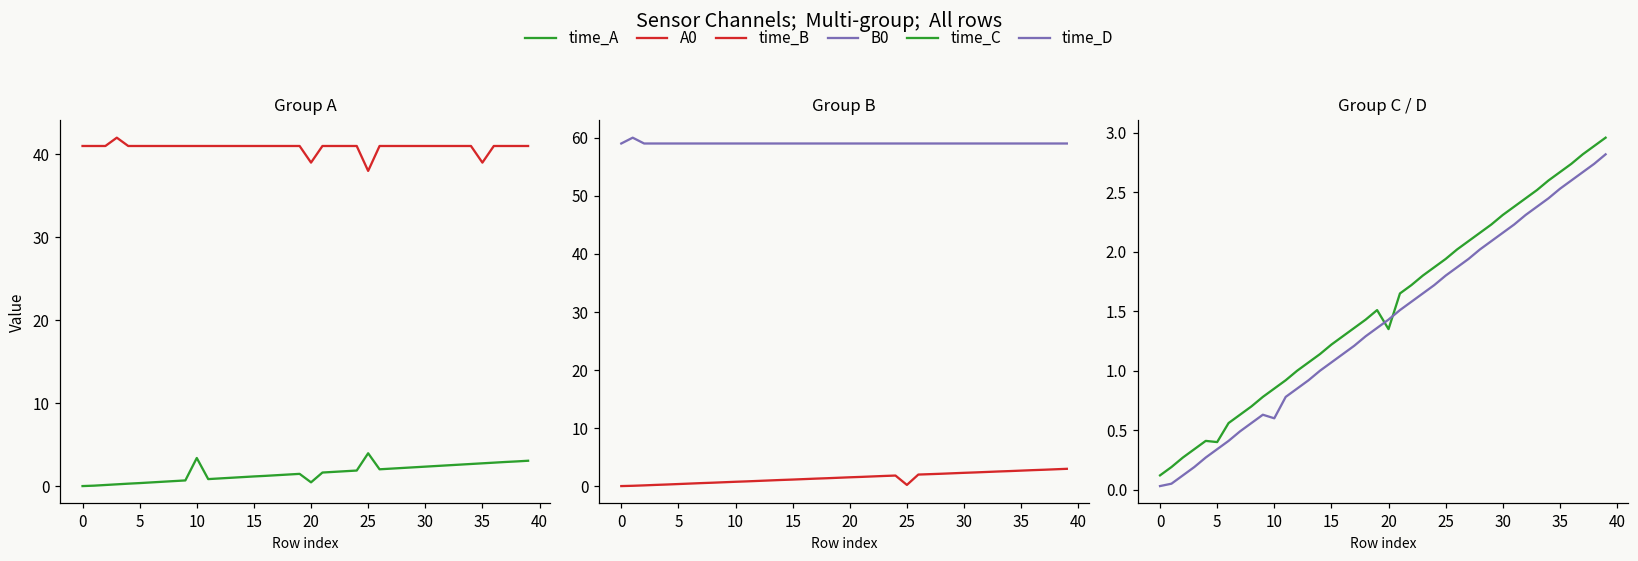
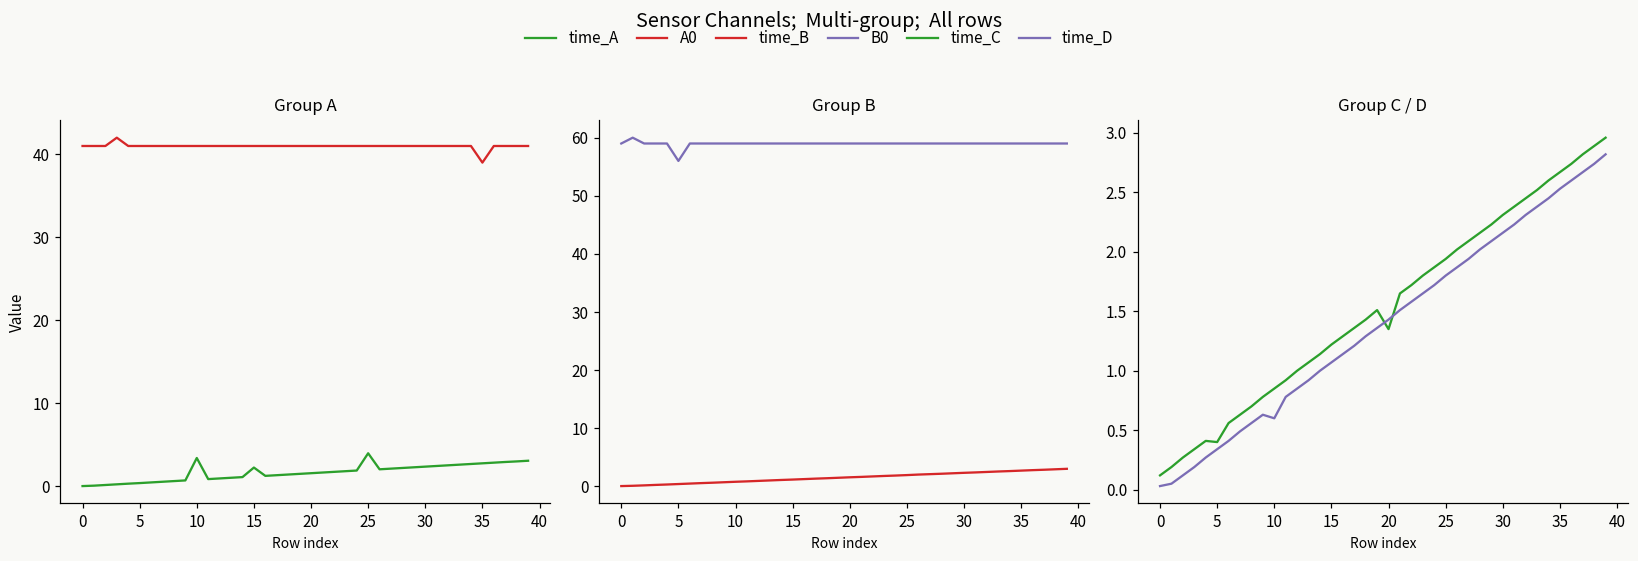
Group A, time_A, 15: 1 -> 2
Group A, time_A, 20: 1 -> 2
Group A, A0, 20: 39 -> 41
Group A, A0, 25: 38 -> 41
Group B, B0, 5: 59 -> 56
Group B, time_B, 25: 0 -> 2
